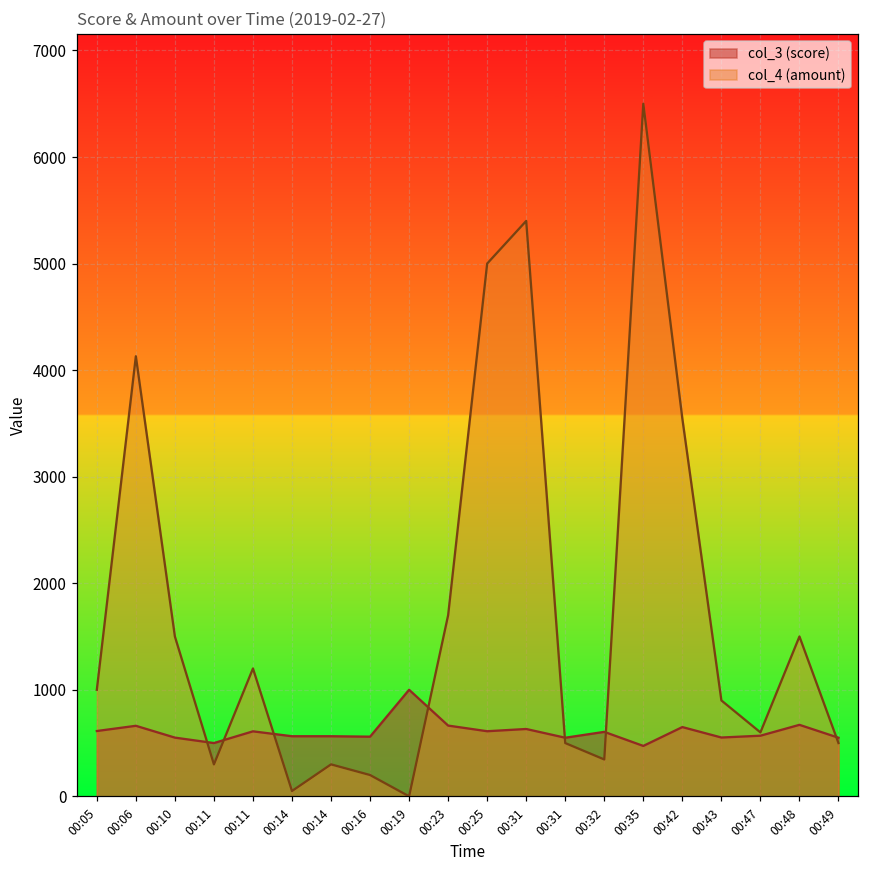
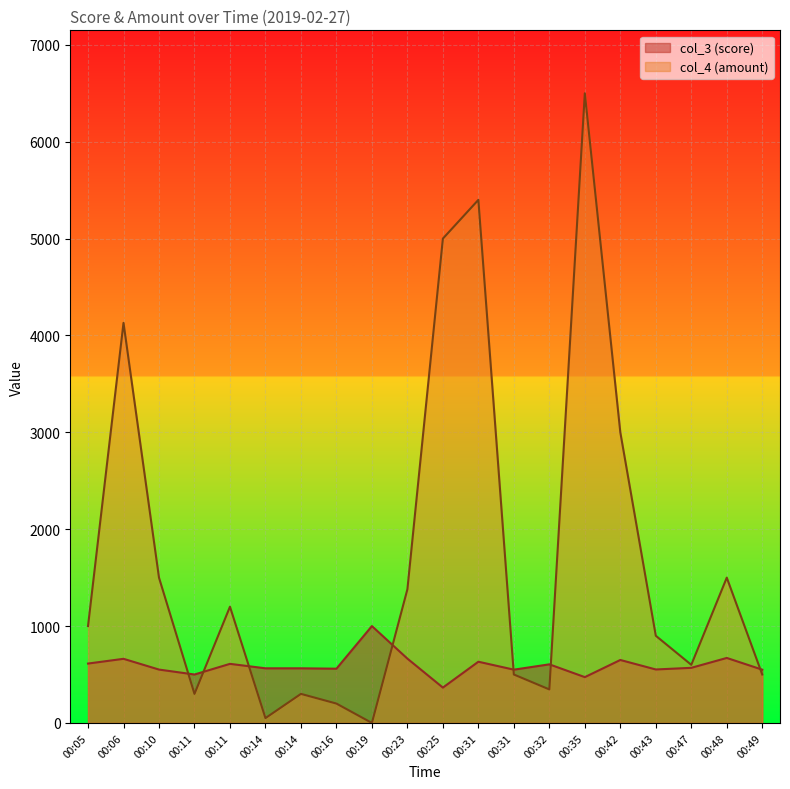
col_4 (amount), 00:23: 1700 -> 1400
col_3 (score), 00:25: 600 -> 400
col_4 (amount), 00:42: 3500 -> 3000
